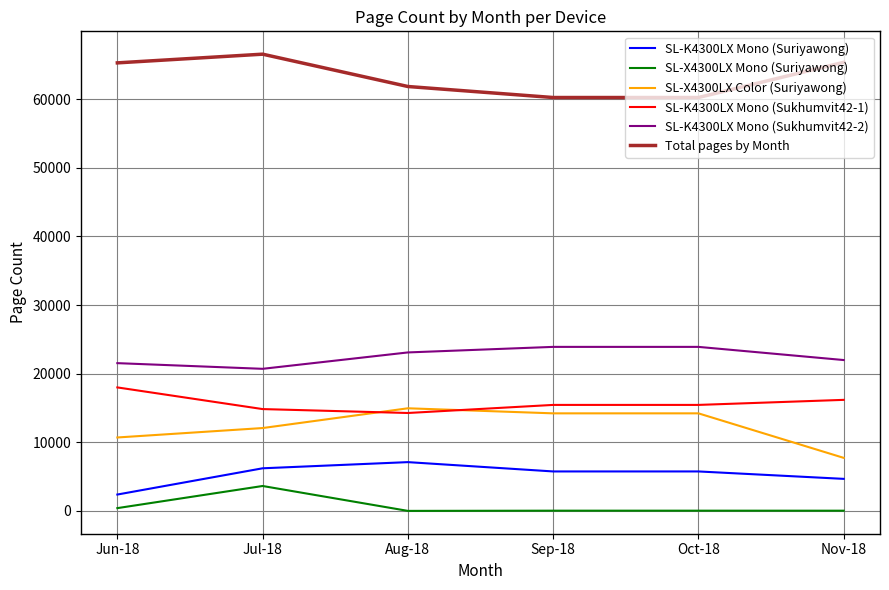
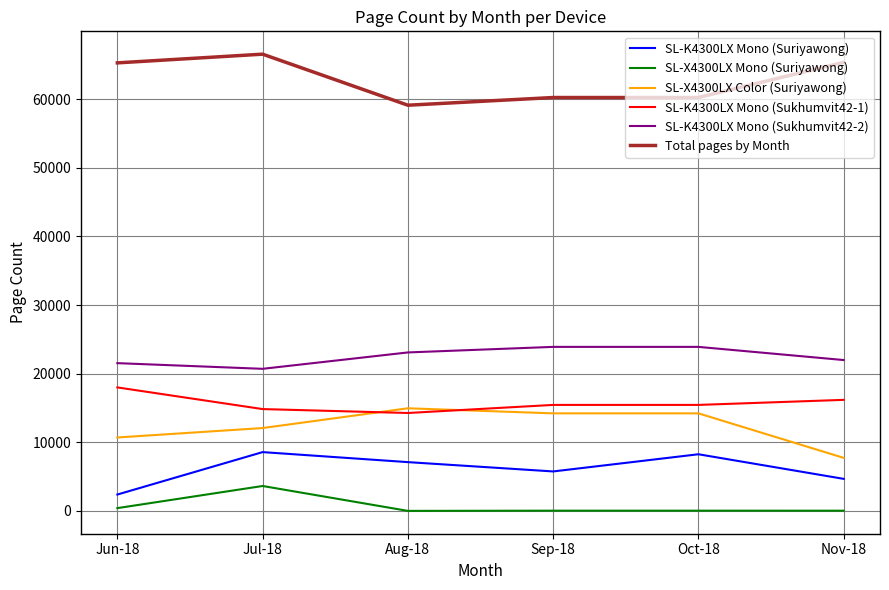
SL-K4300LX Mono (Suriyawong), Jul-18: 6000 -> 9000
Total pages by Month, Aug-18: 62000 -> 59000
SL-K4300LX Mono (Suriyawong), Oct-18: 6000 -> 8000
